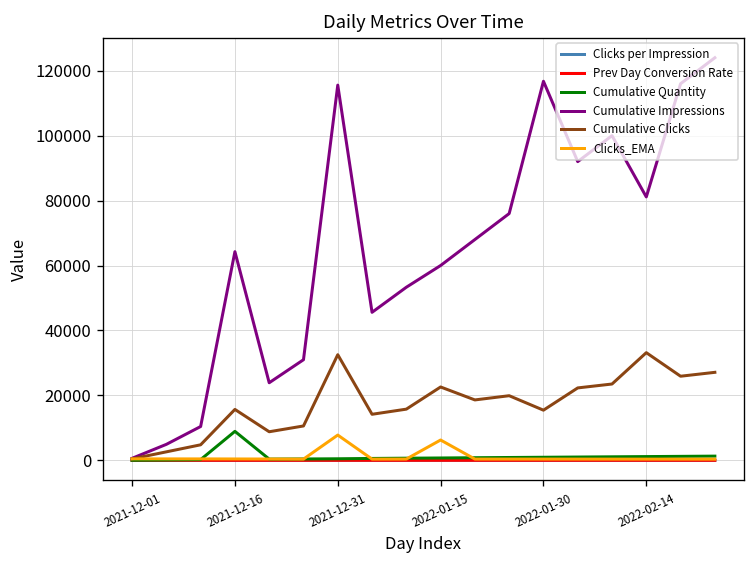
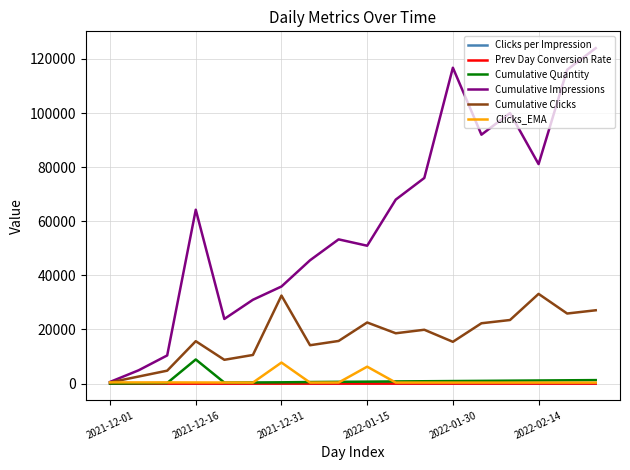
Cumulative Impressions, 2021-12-31: 116000 -> 36000
Cumulative Impressions, 2022-01-15: 60000 -> 51000
